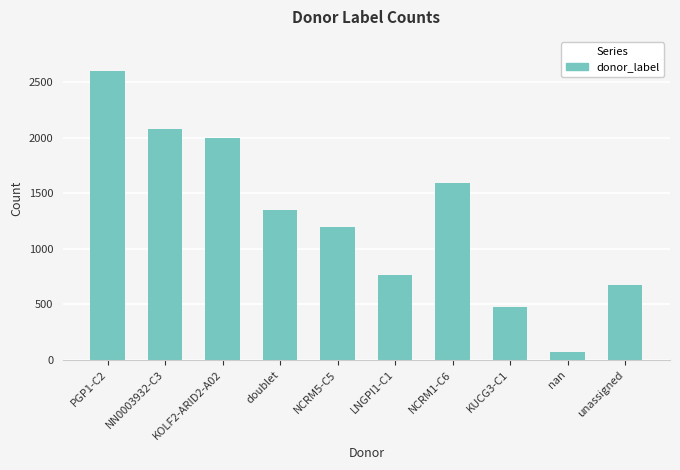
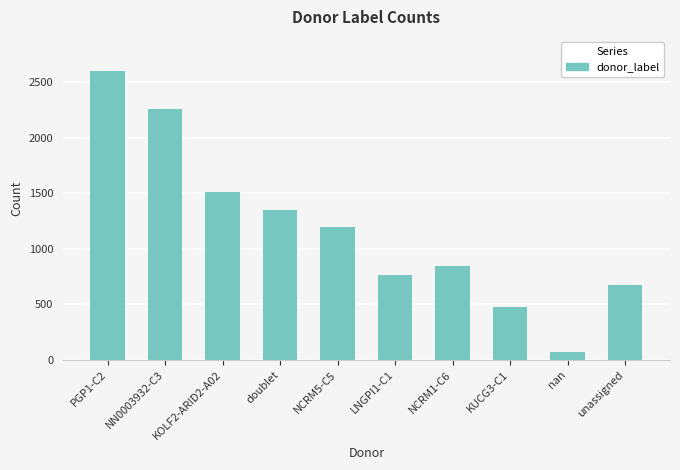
NN0003932-C3: 2080 -> 2260
KOLF2-ARID2-A02: 1990 -> 1510
NCRM1-C6: 1600 -> 850
